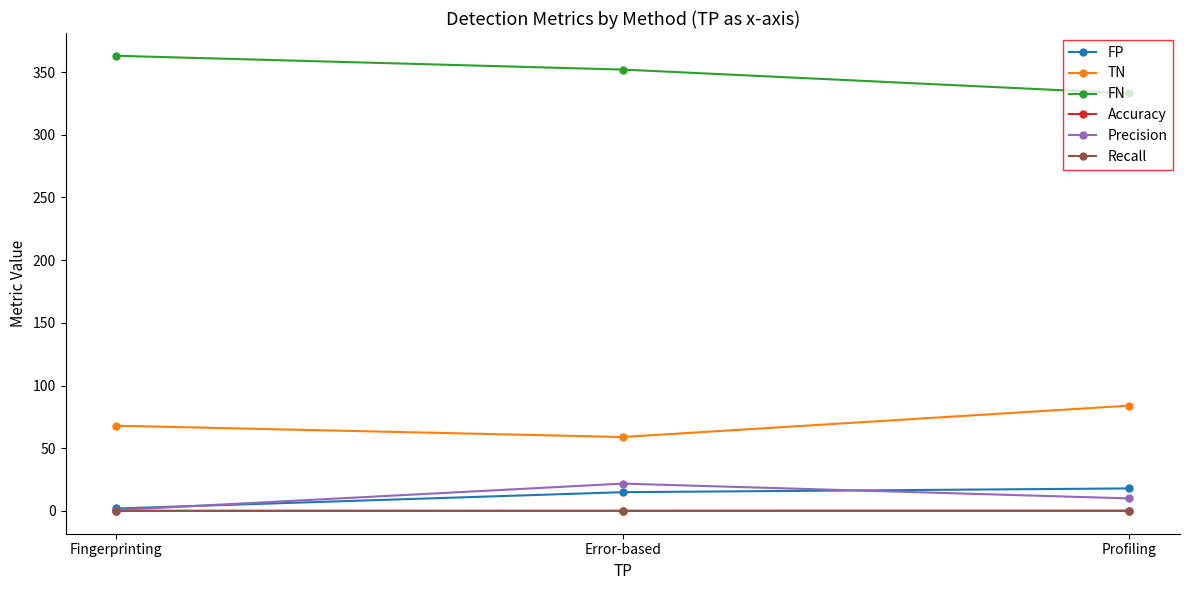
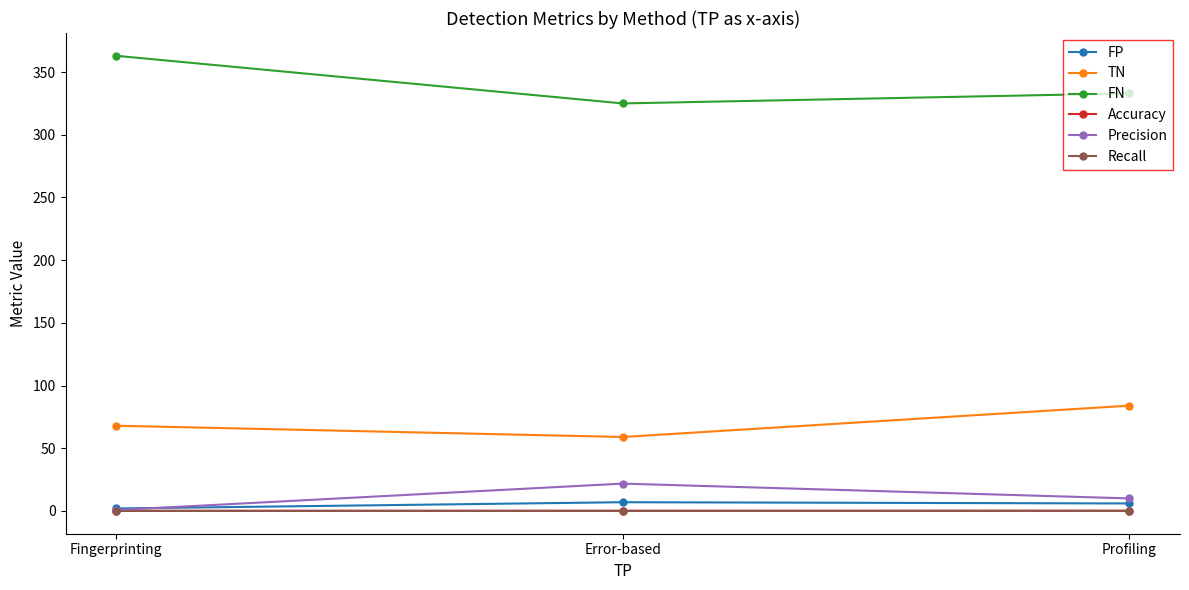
FP, Error-based: 15 -> 7
FN, Error-based: 352 -> 325
FP, Profiling: 18 -> 6
